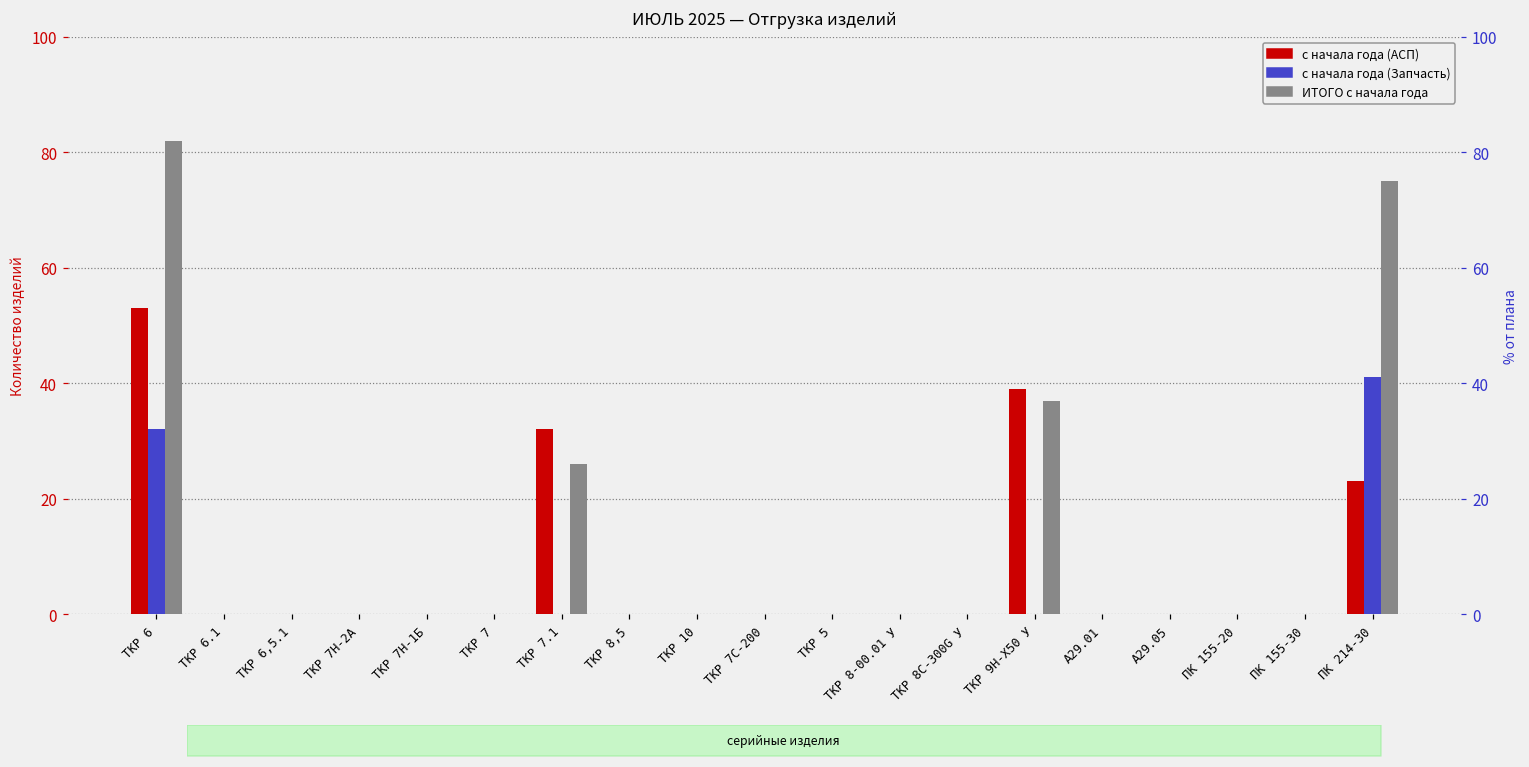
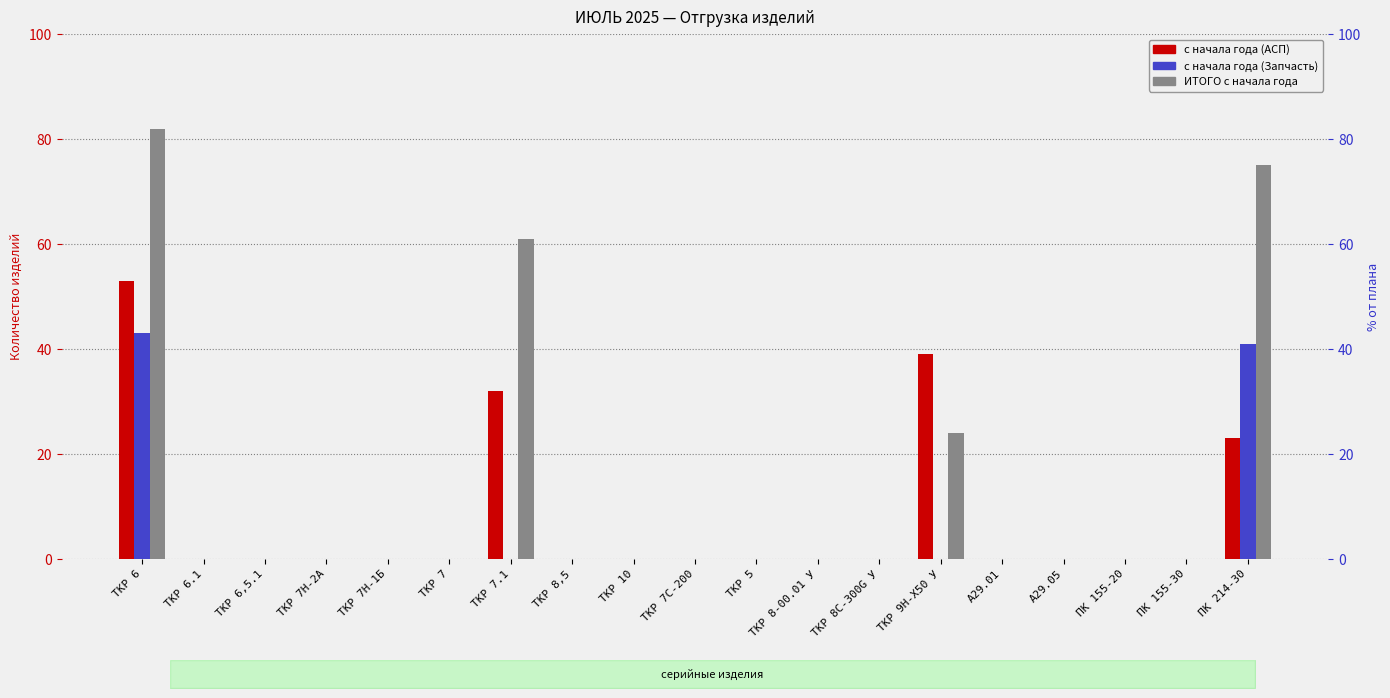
с начала года (Запчасть), ТКР 6: 32 -> 43
ИТОГО с начала года, ТКР 7.1: 26 -> 61
ИТОГО с начала года, ТКР 9Н-Х50 У: 37 -> 24
